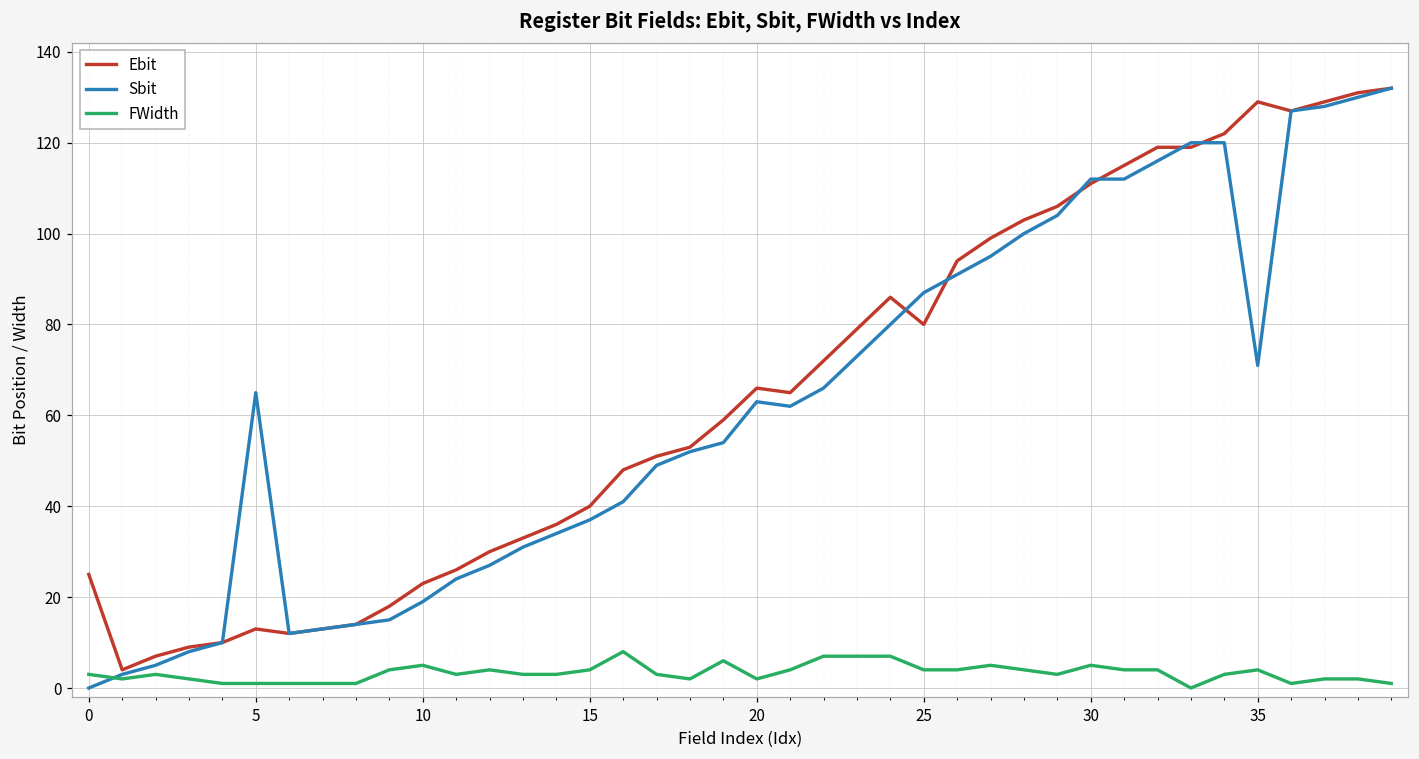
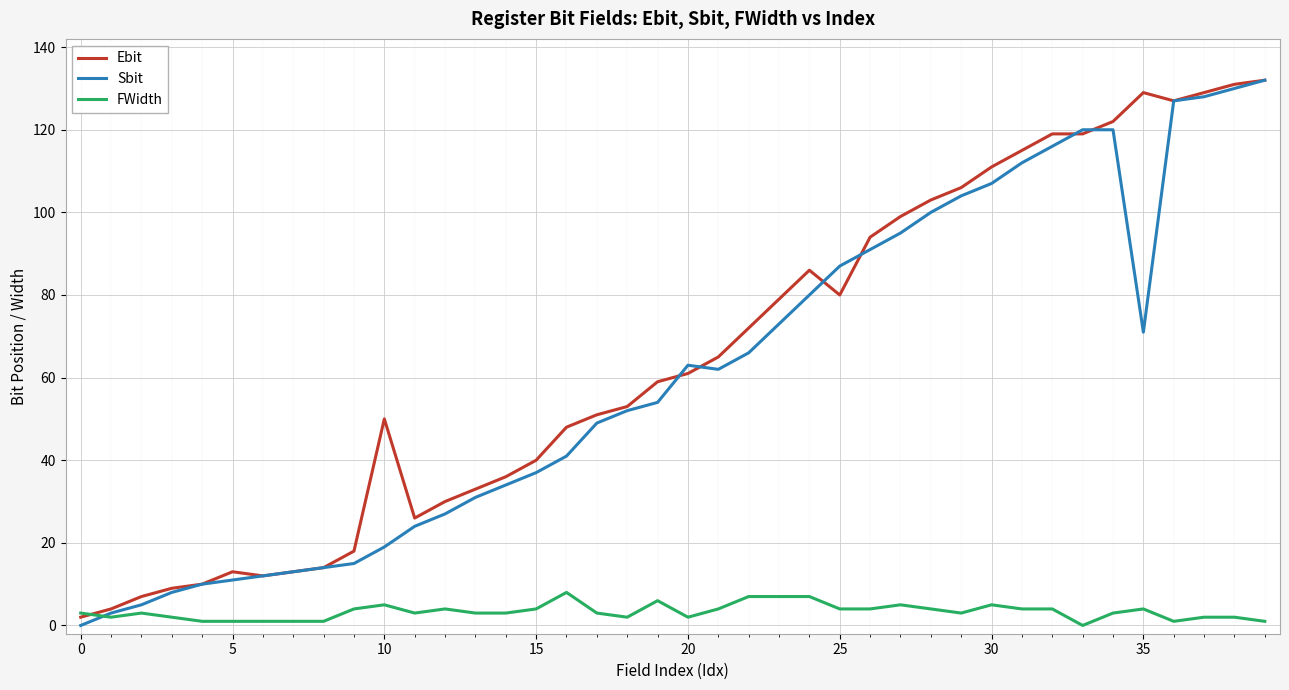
Ebit, 0: 25 -> 2
Sbit, 5: 65 -> 11
Ebit, 10: 23 -> 50
Ebit, 20: 66 -> 61
Sbit, 30: 112 -> 107
